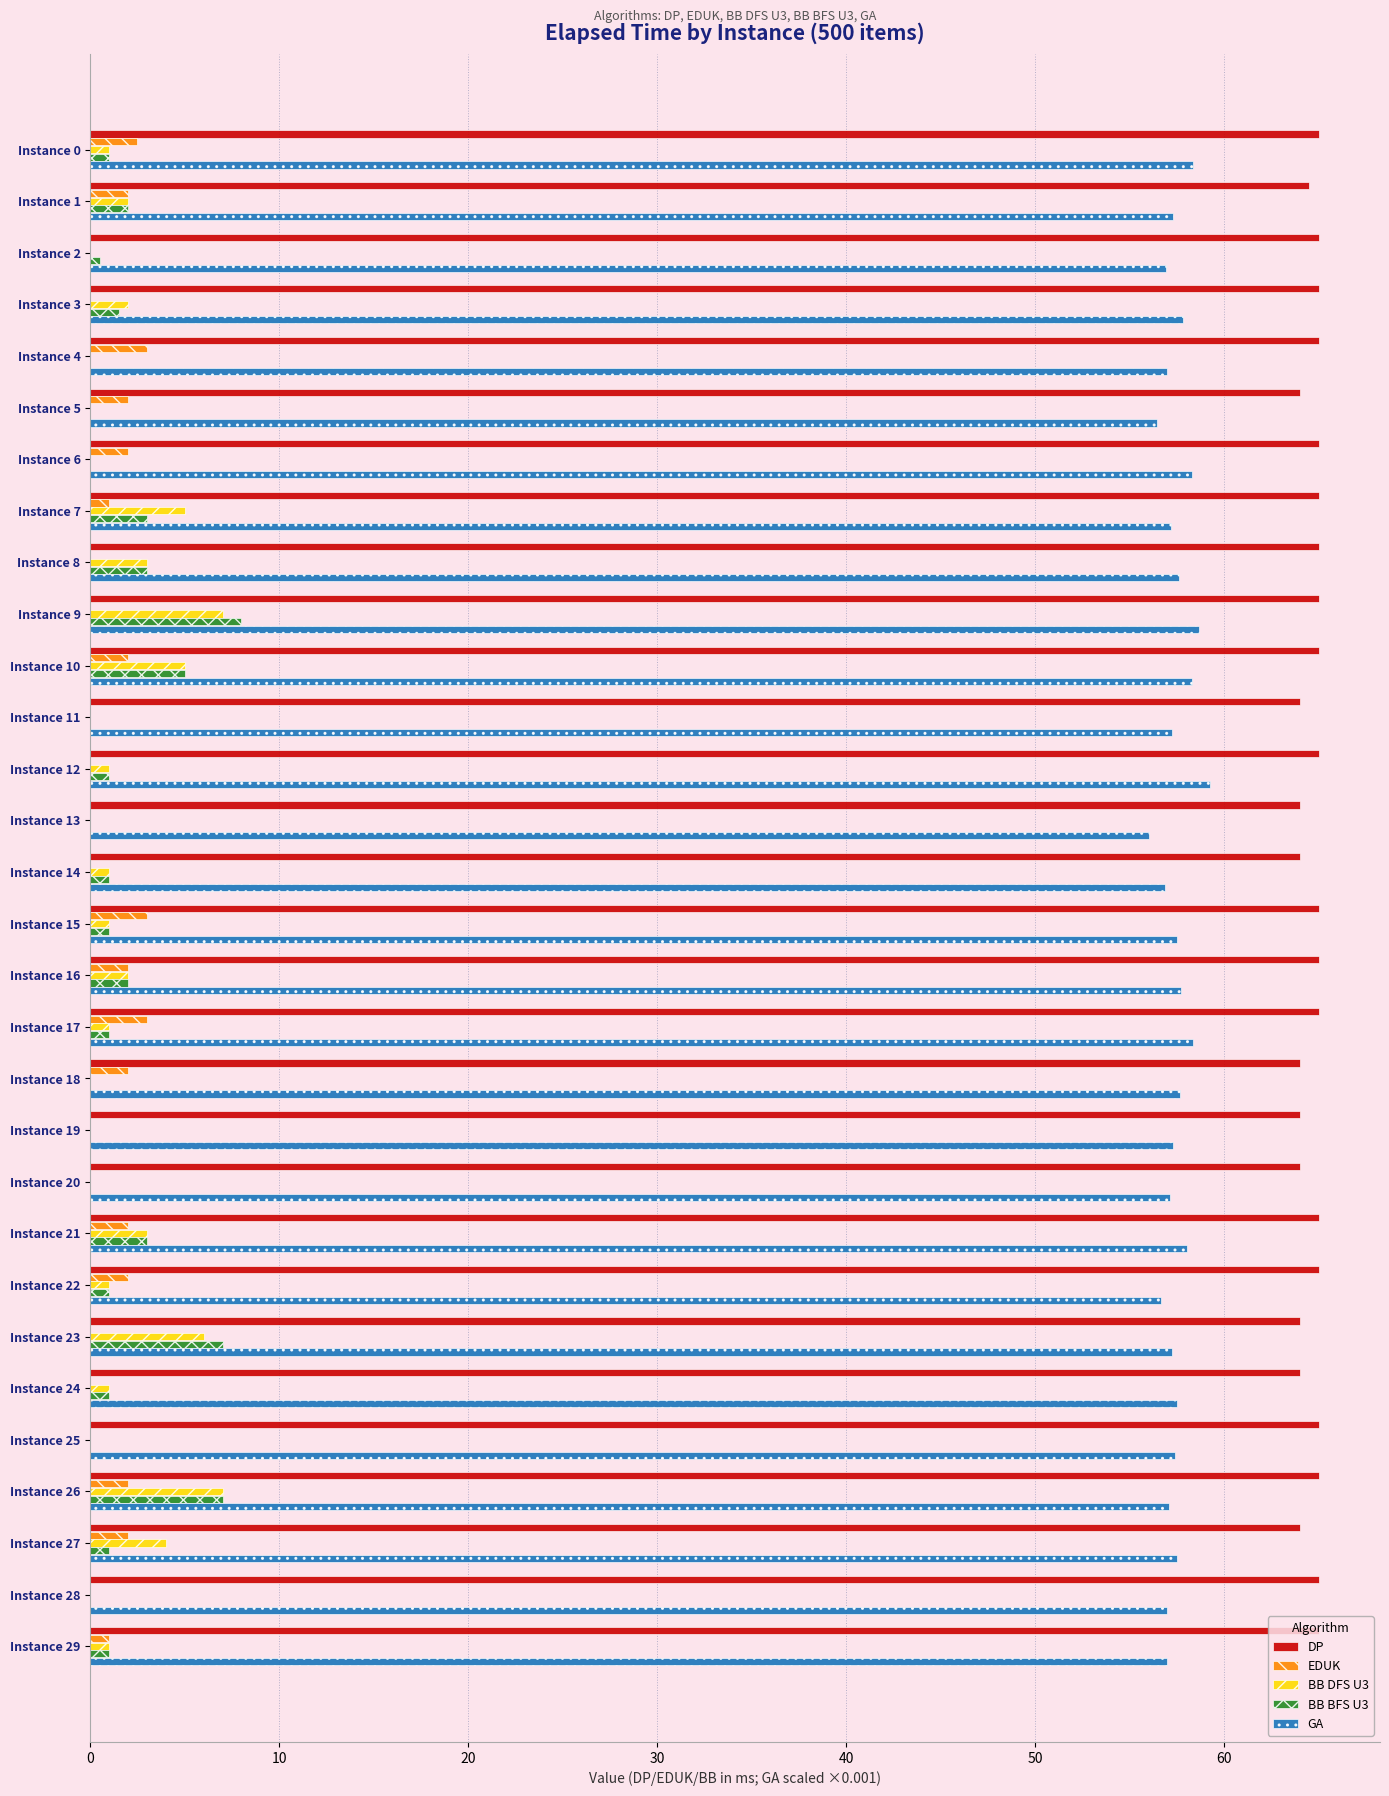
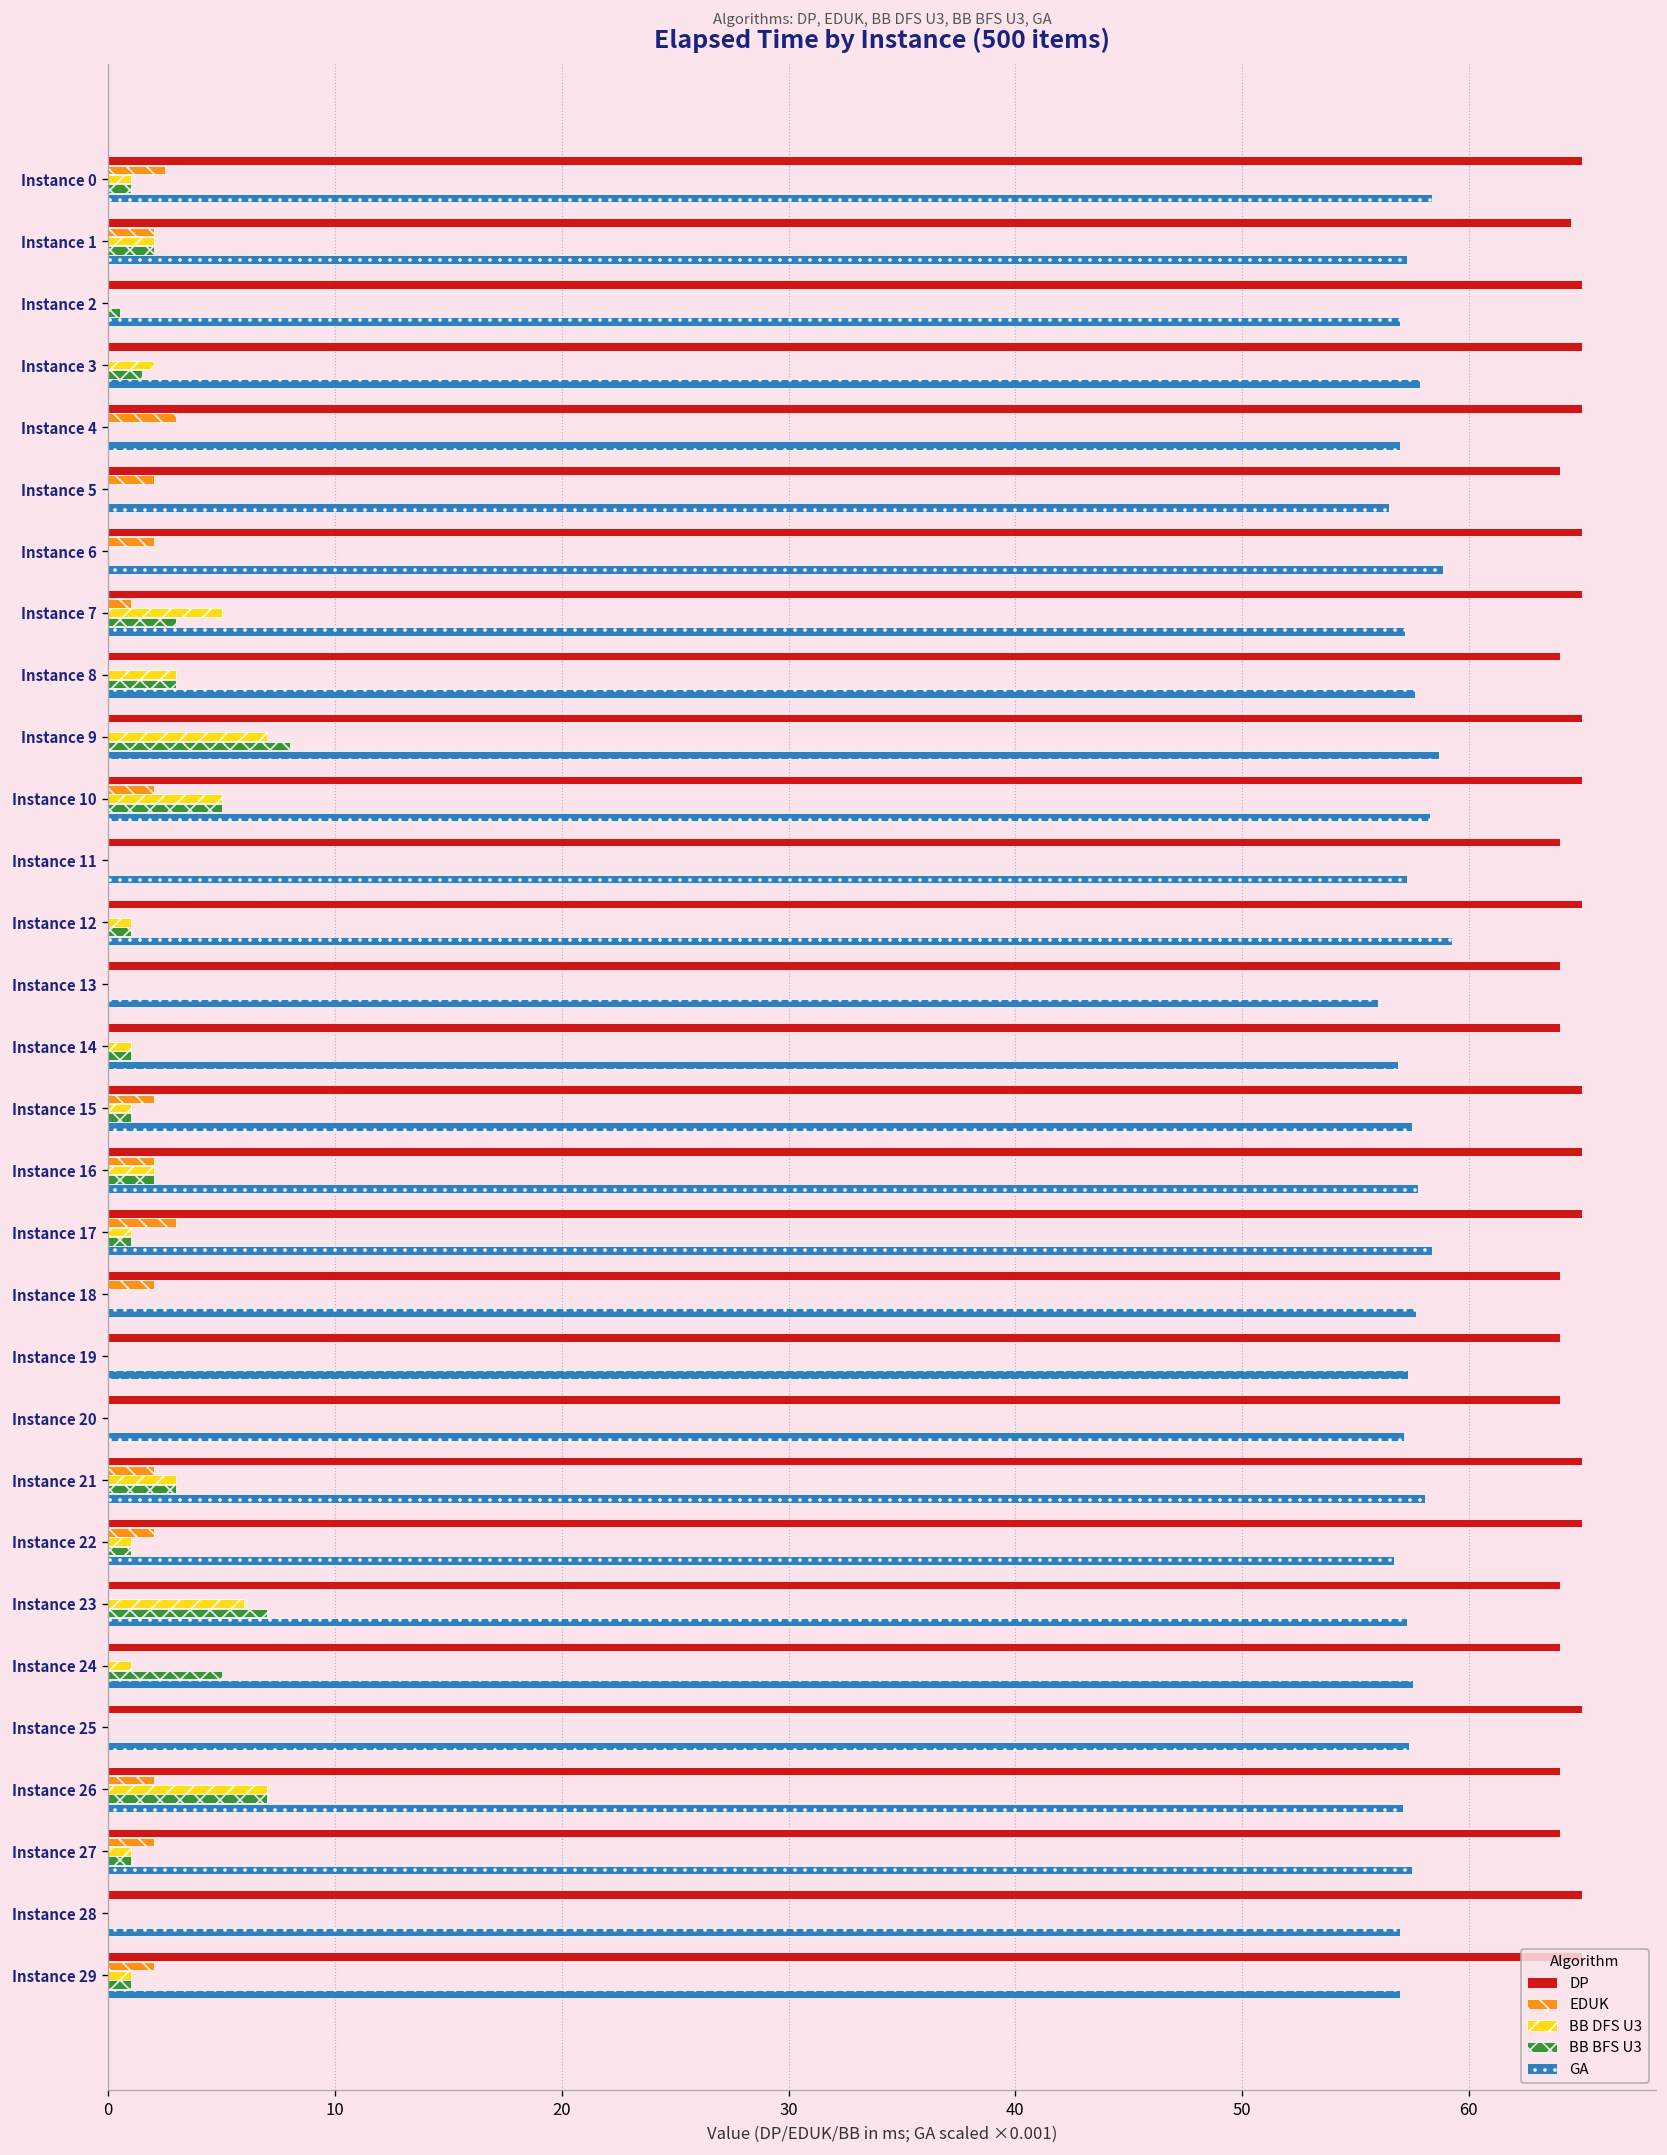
GA, Instance 6: 58.3 -> 58.8
DP, Instance 8: 65 -> 64
EDUK, Instance 15: 3 -> 2
BB BFS U3, Instance 24: 1 -> 5
DP, Instance 26: 65 -> 64
BB DFS U3, Instance 27: 4 -> 1
EDUK, Instance 29: 1 -> 2
